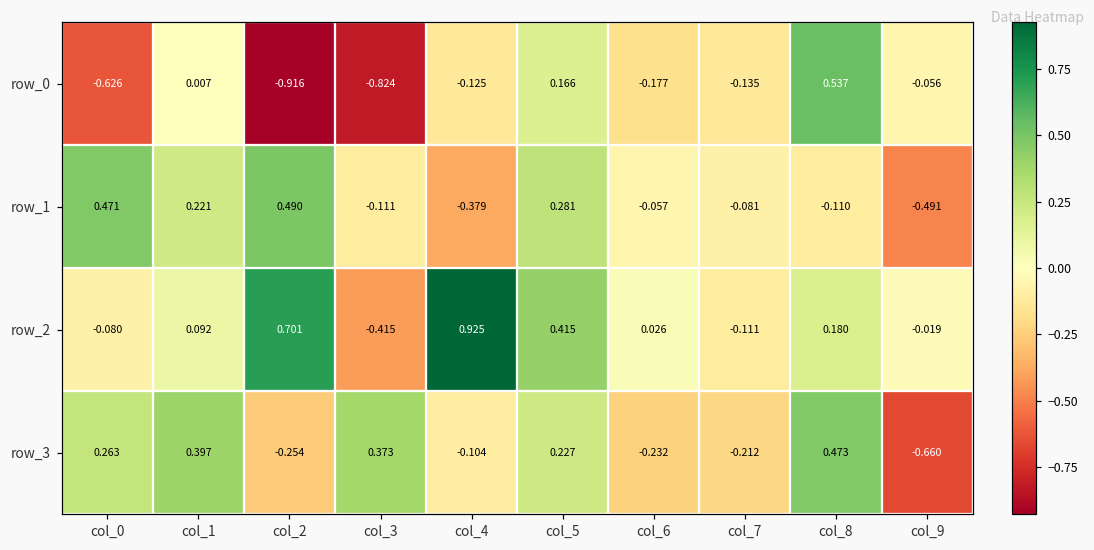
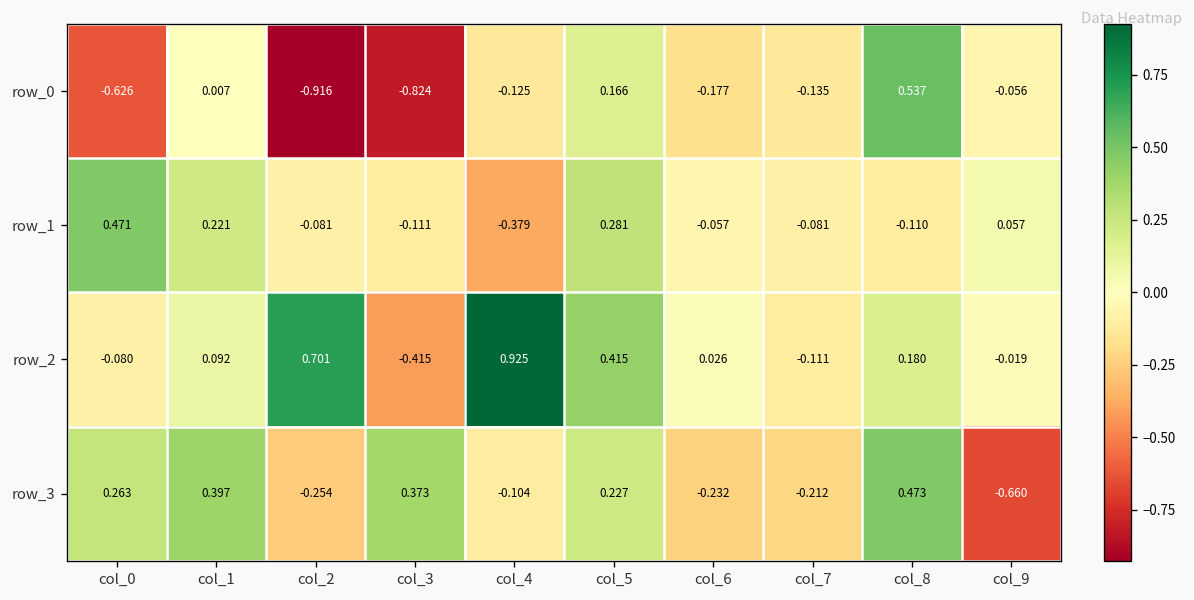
row_1, col_2: 0.490 -> -0.081
row_1, col_9: -0.491 -> 0.057
